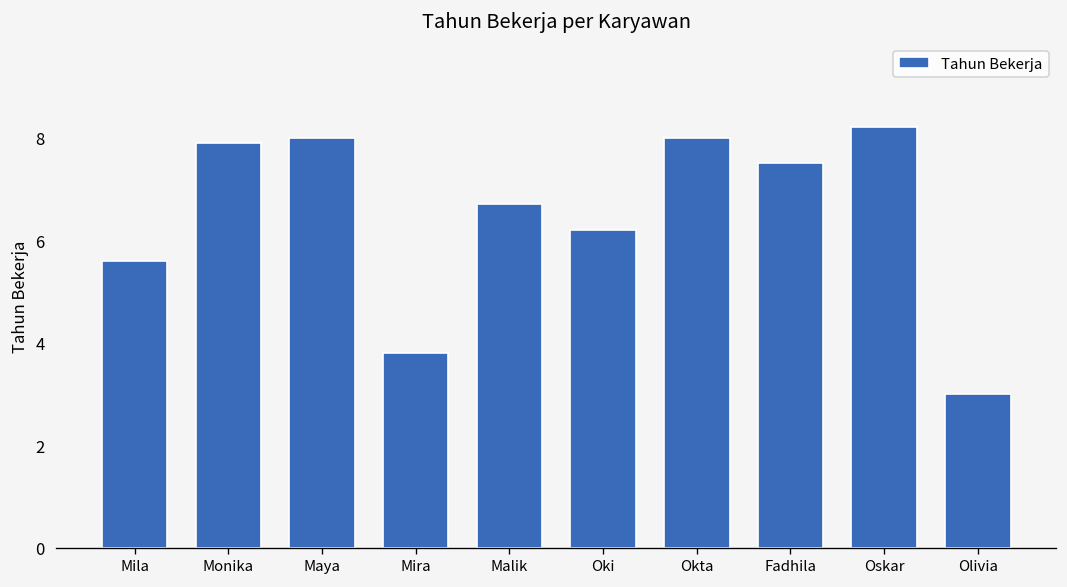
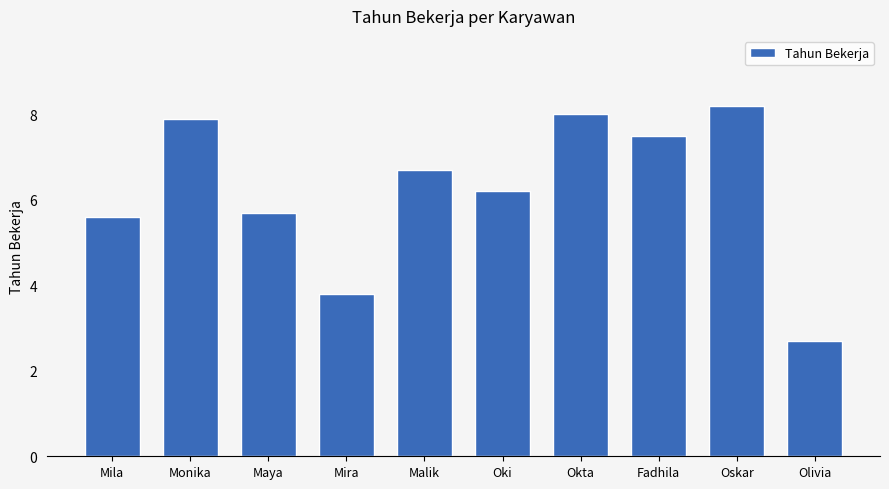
Maya: 8.0 -> 5.7
Olivia: 3.0 -> 2.7
